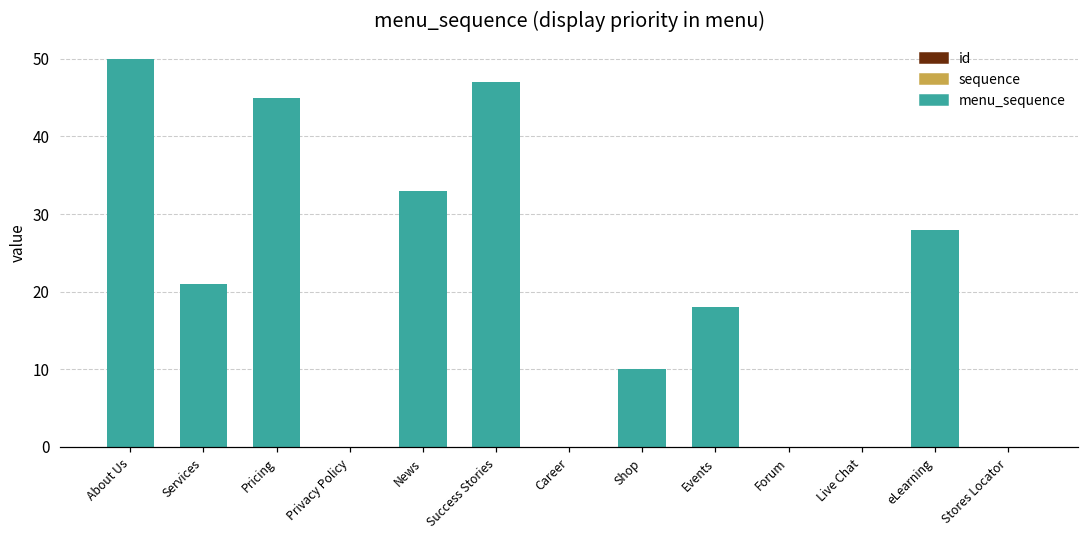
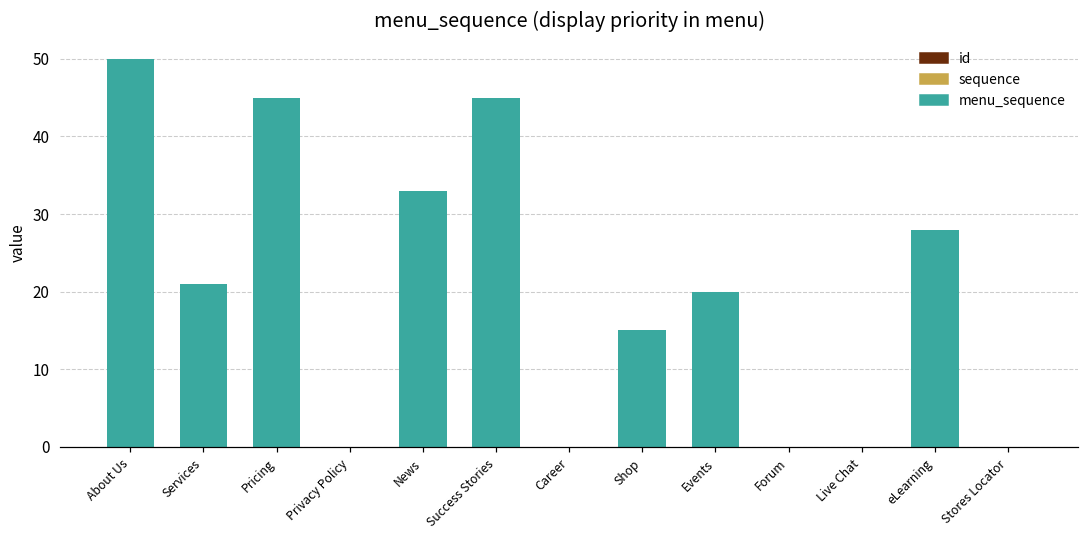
Success Stories: 47 -> 45
Shop: 10 -> 15
Events: 18 -> 20
